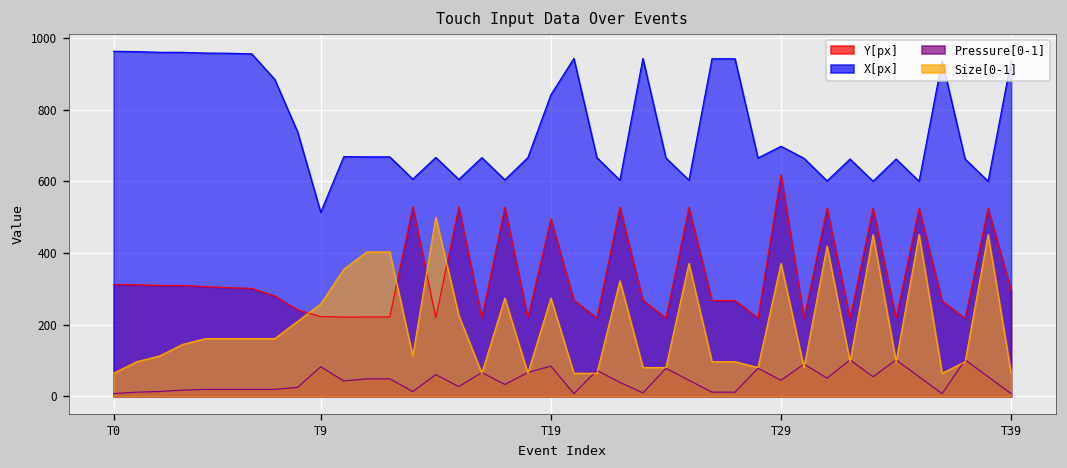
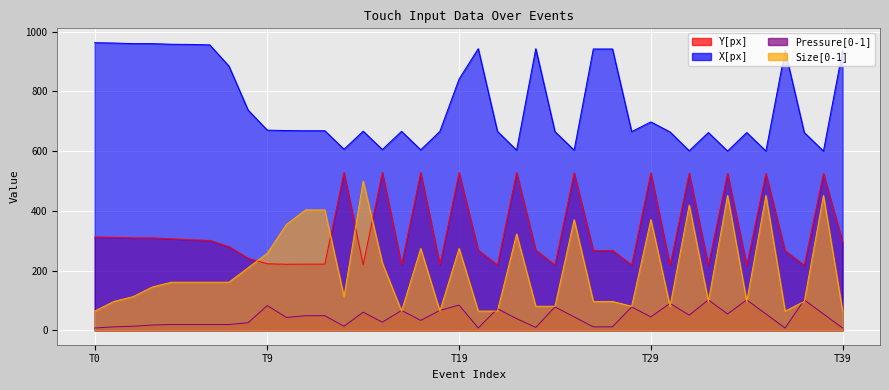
X[px], T9: 510 -> 670
Y[px], T19: 500 -> 530
Y[px], T29: 620 -> 530
